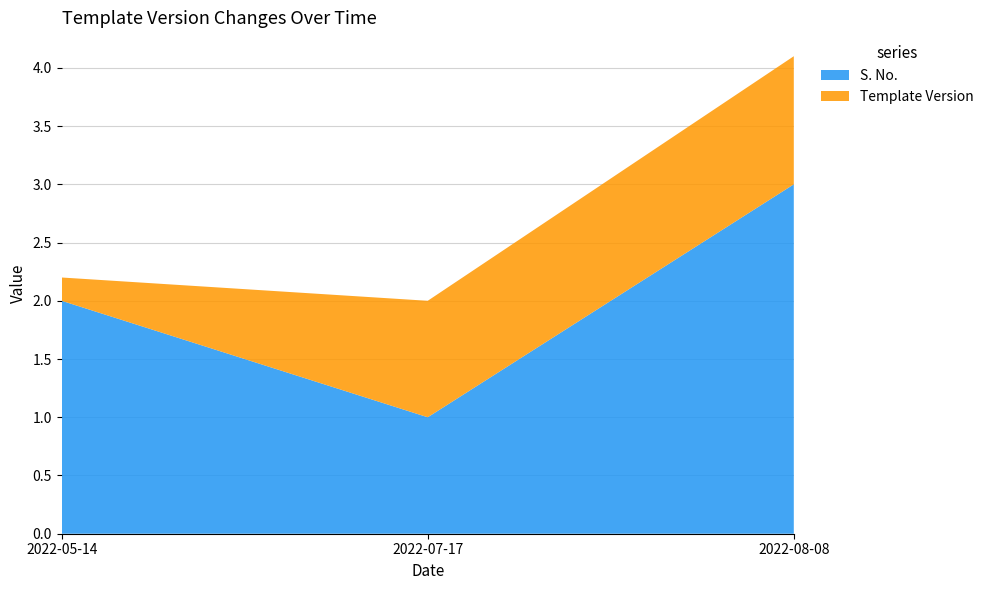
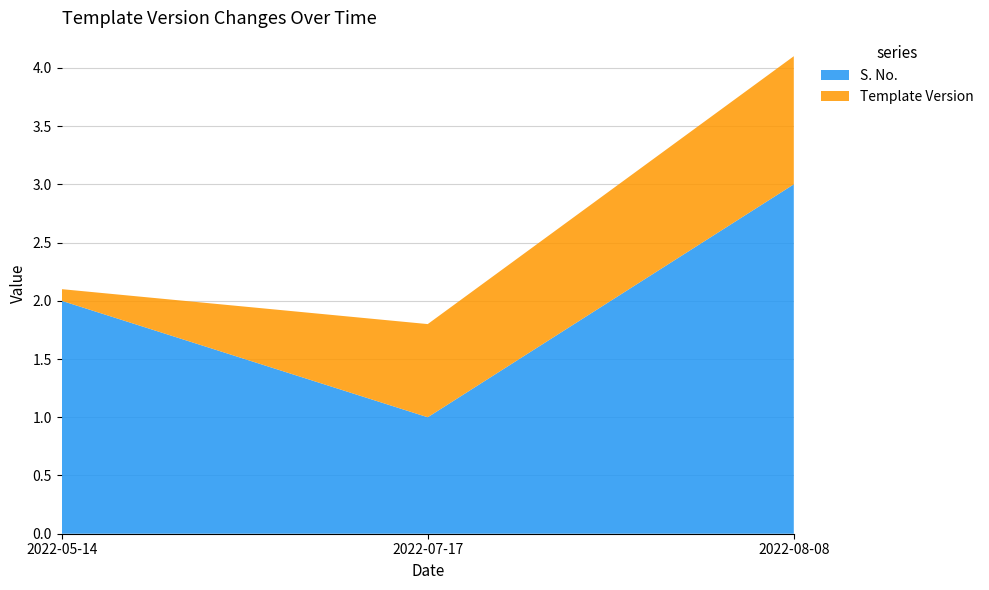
Template Version, 2022-05-14: 0.2 -> 0.1
Template Version, 2022-07-17: 1.0 -> 0.8
